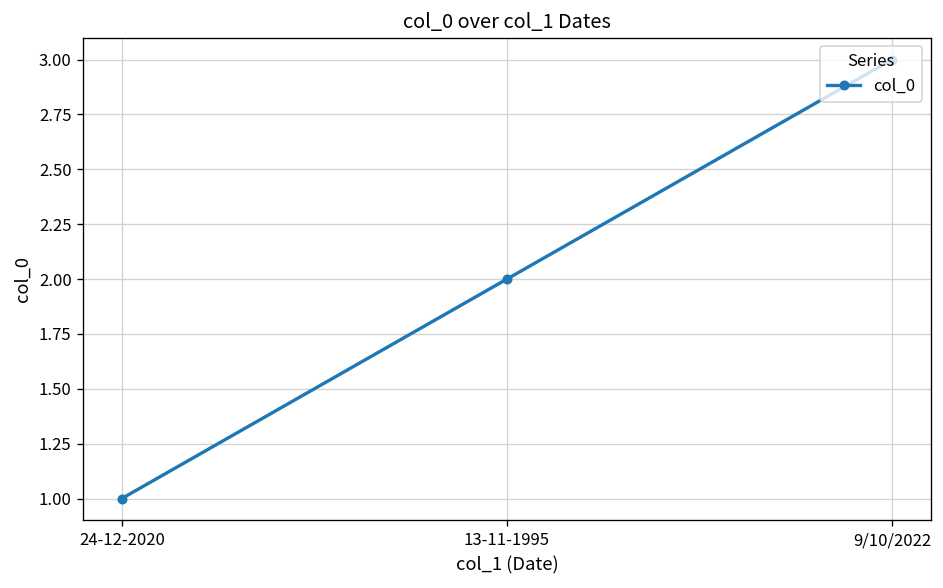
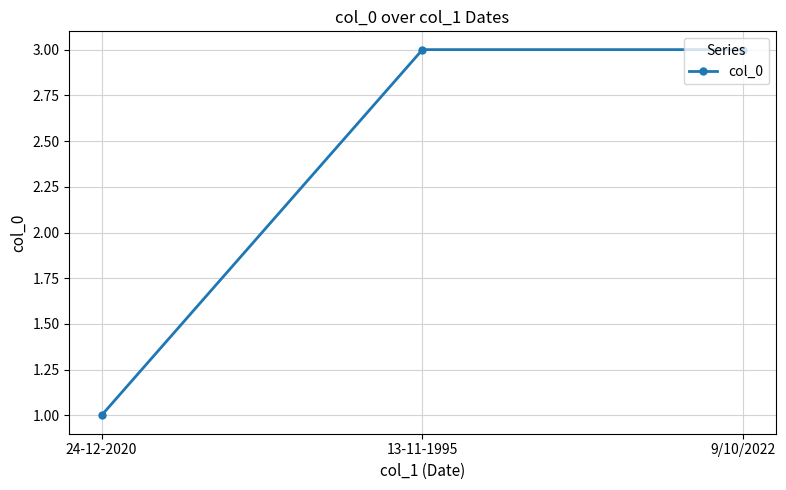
13-11-1995: 2 -> 3
